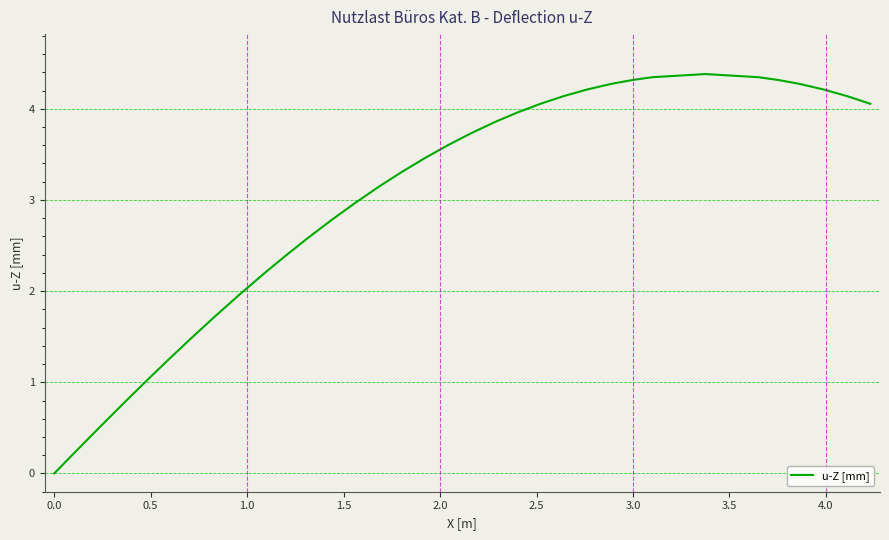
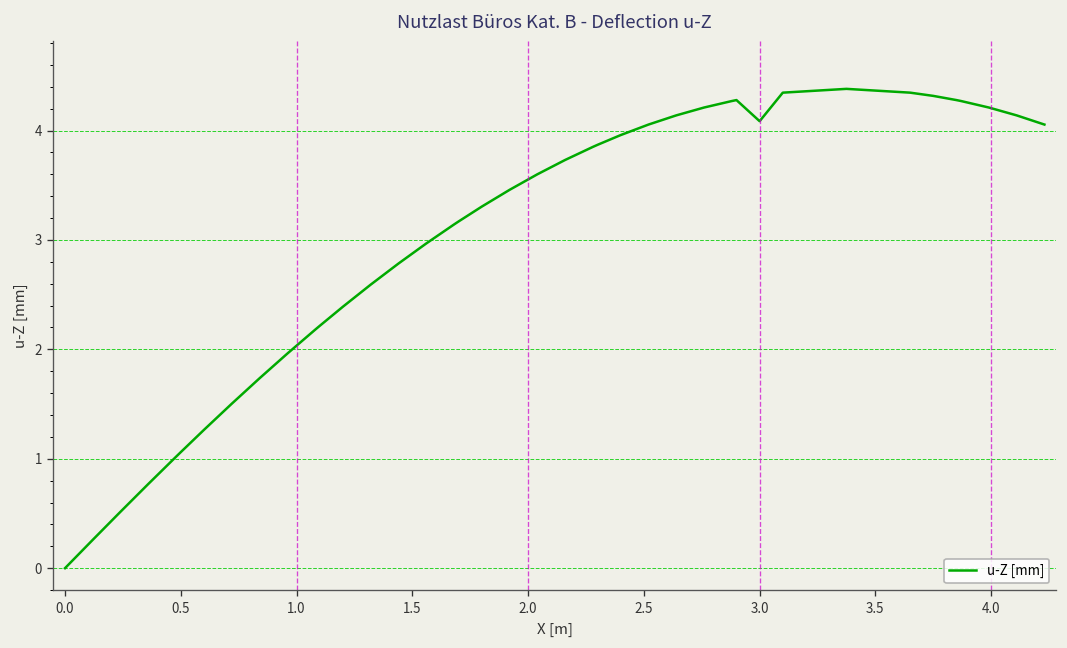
3.0: 4.3 -> 4.1
